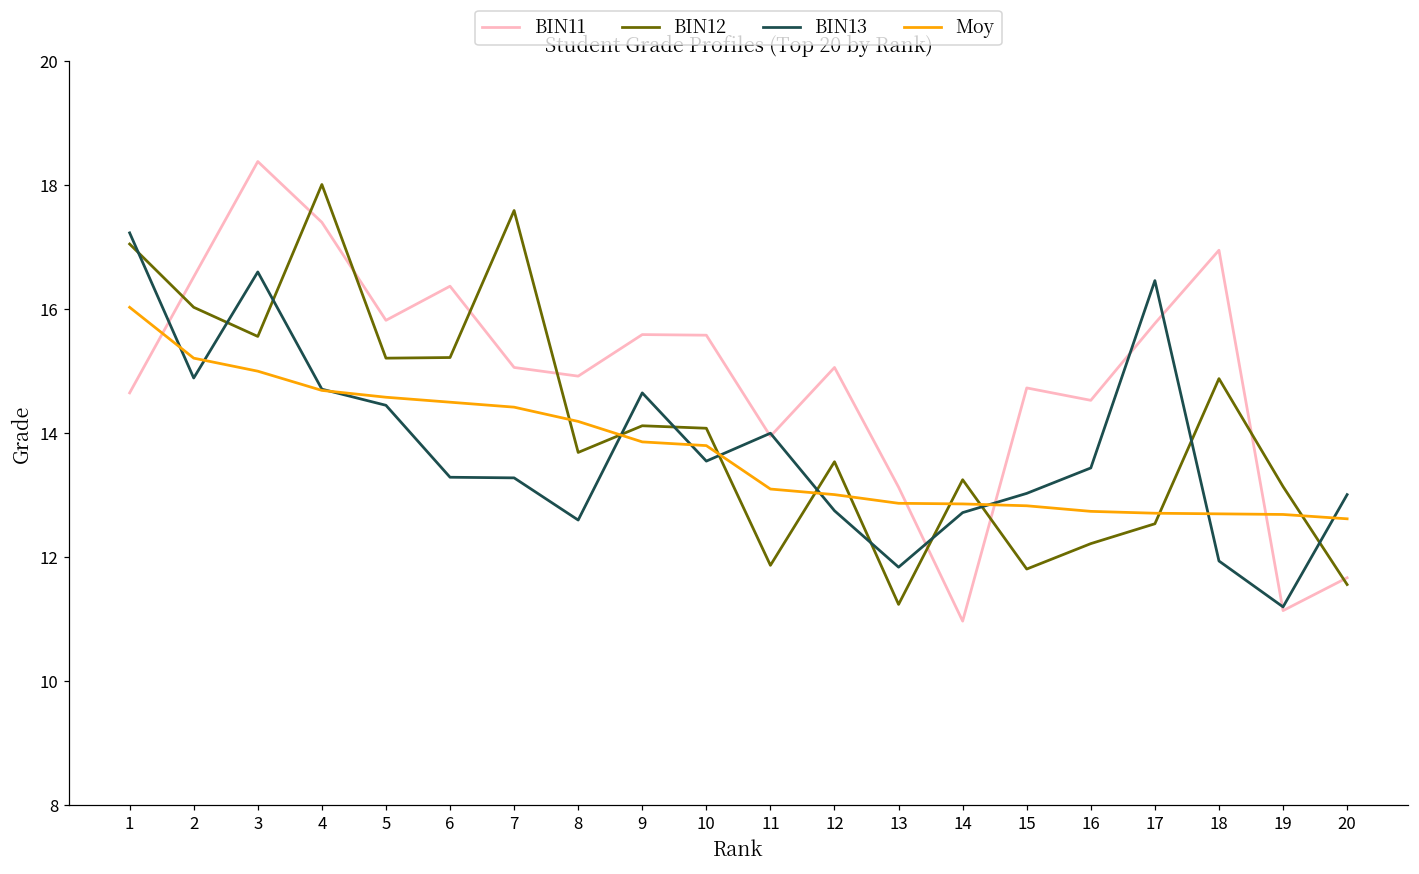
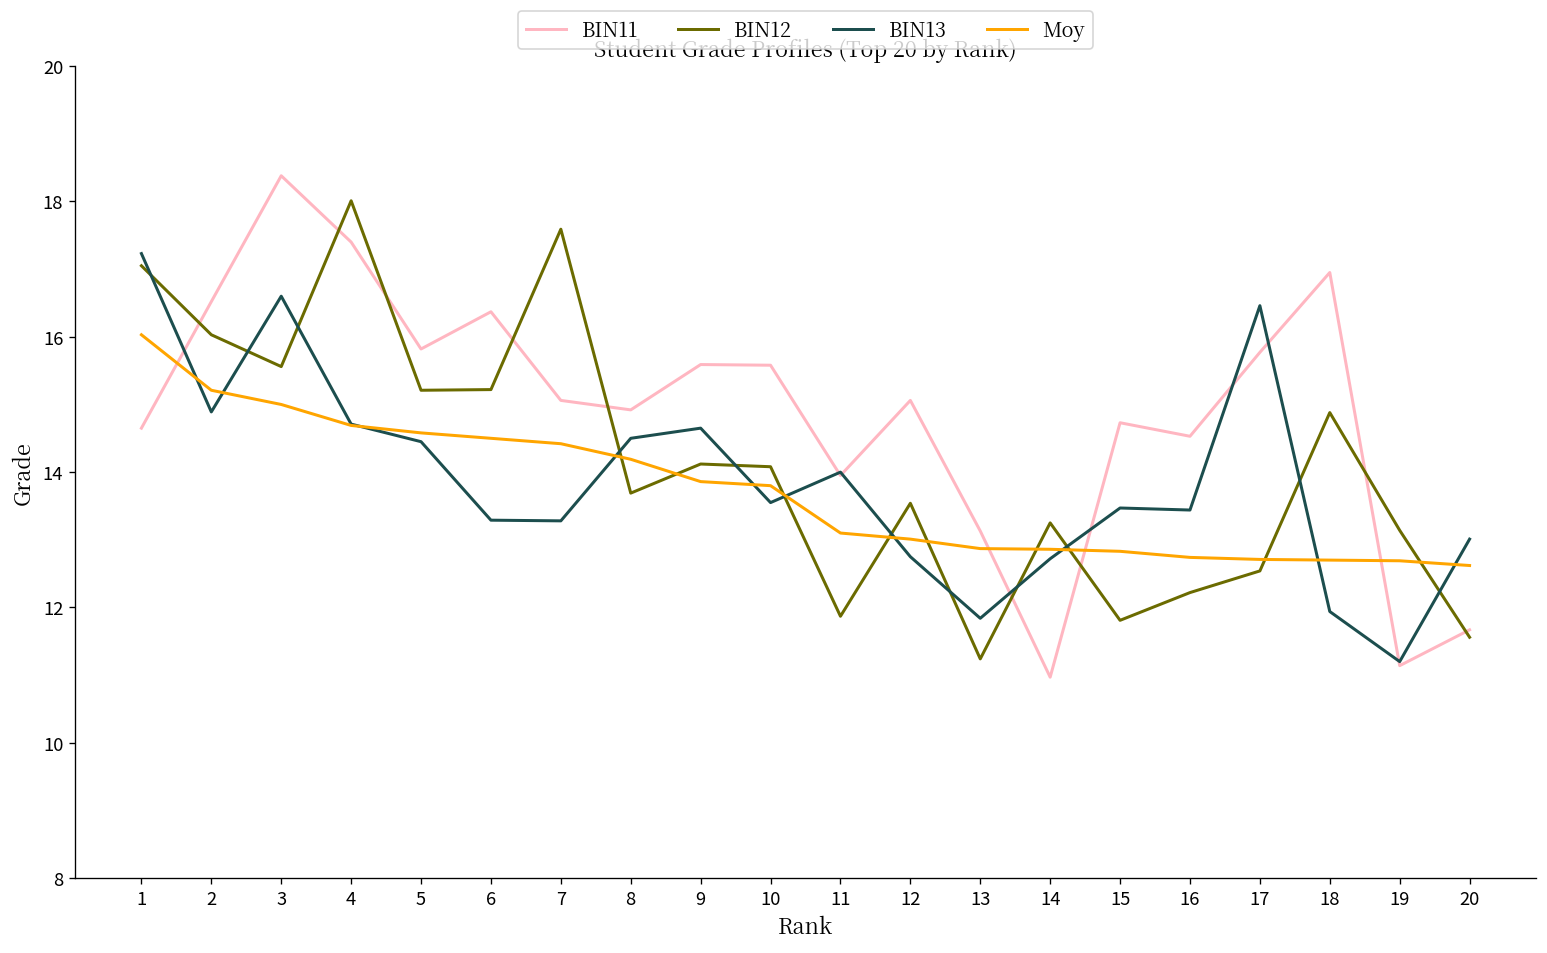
BIN13, 8: 12.6 -> 14.5
BIN13, 15: 13.0 -> 13.5
